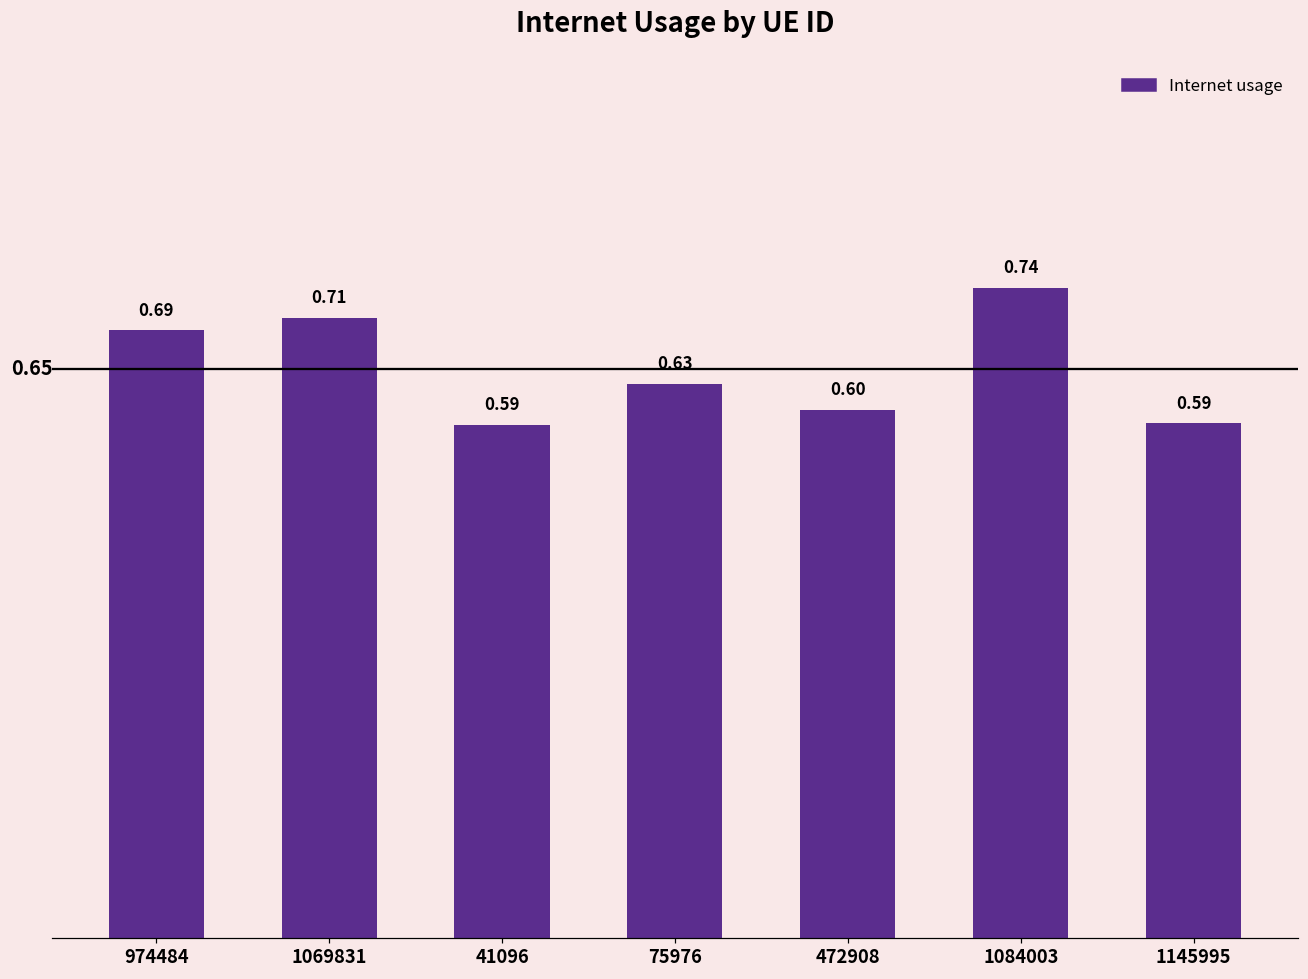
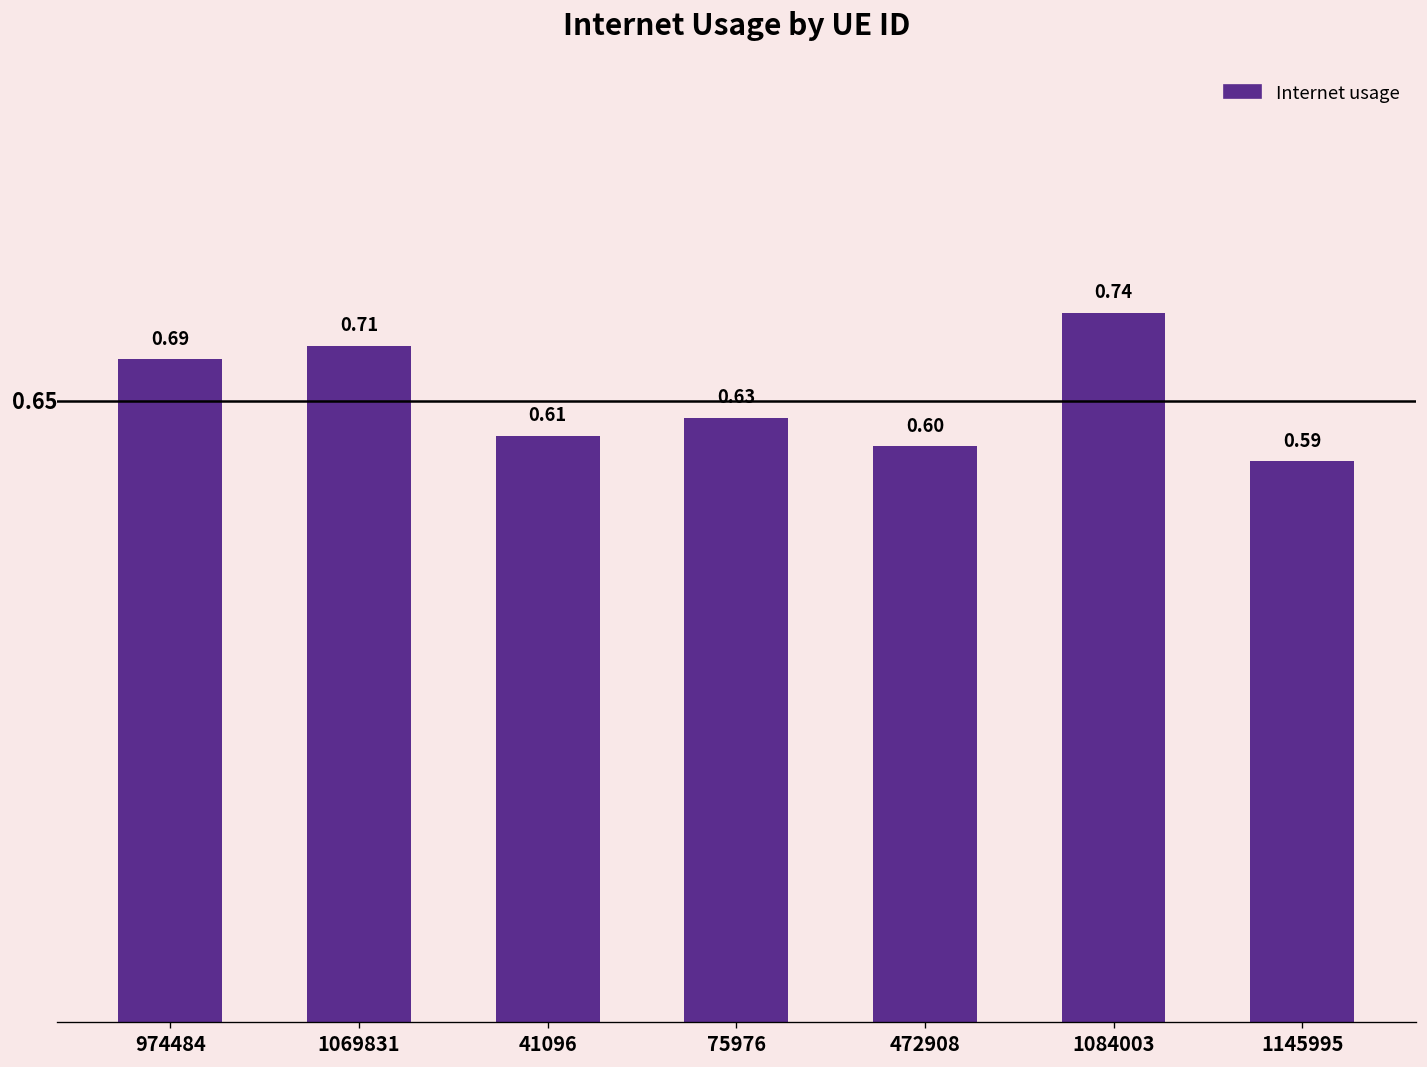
41096: 0.59 -> 0.61
